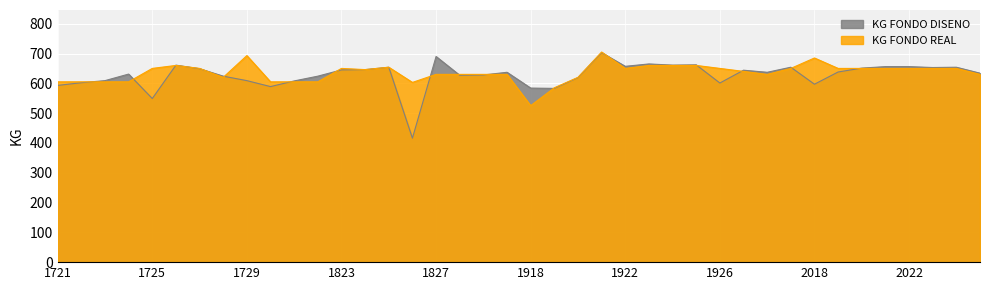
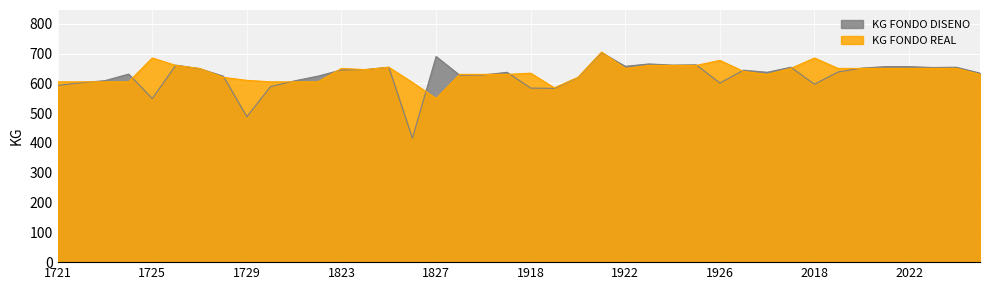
KG FONDO REAL, 1725: 650 -> 690
KG FONDO DISENO, 1729: 610 -> 490
KG FONDO REAL, 1729: 690 -> 610
KG FONDO REAL, 1827: 630 -> 550
KG FONDO REAL, 1918: 530 -> 630
KG FONDO REAL, 1926: 650 -> 680
